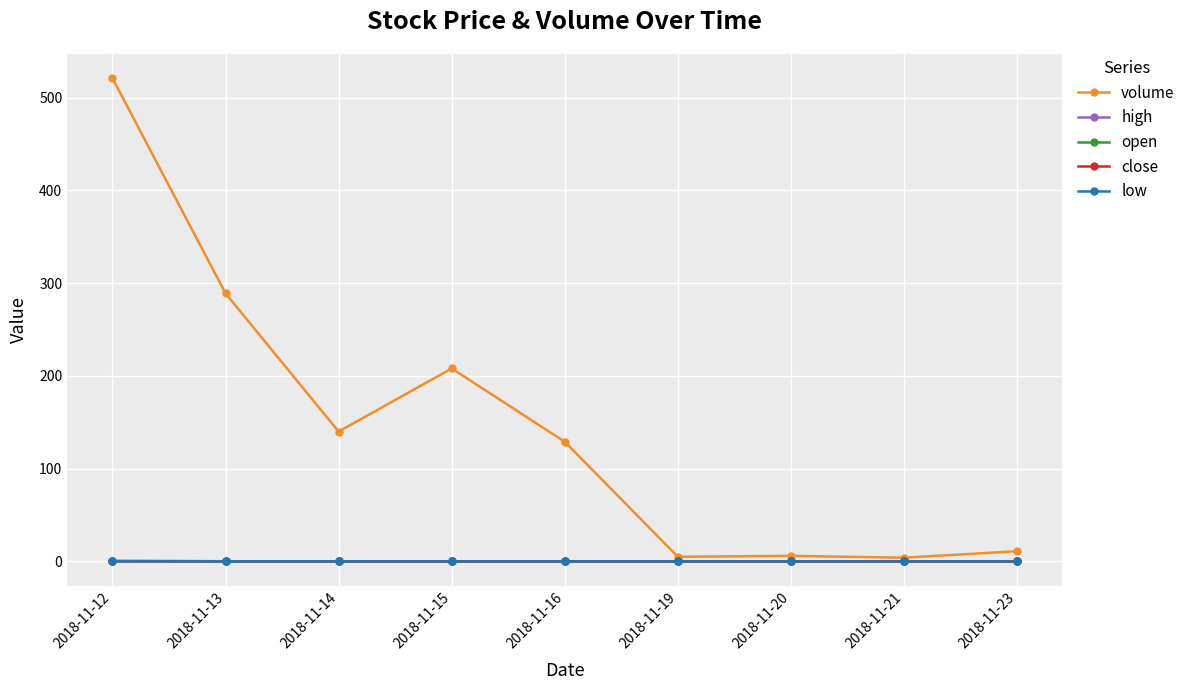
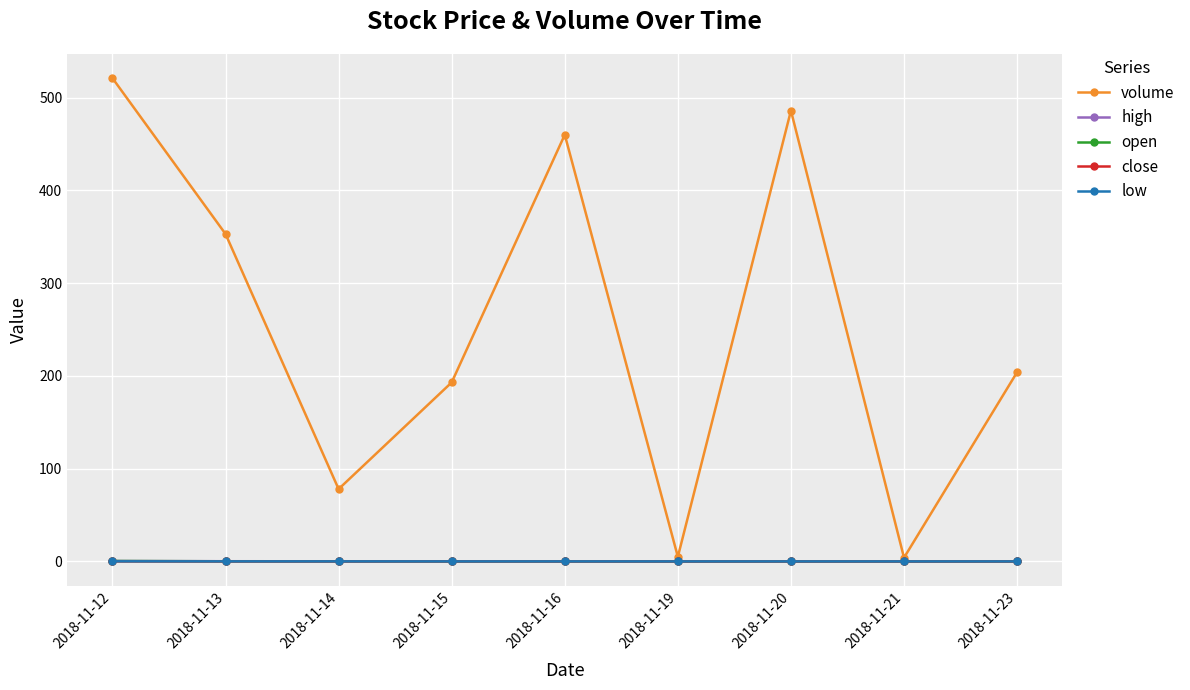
volume, 2018-11-13: 290 -> 350
volume, 2018-11-14: 140 -> 80
volume, 2018-11-15: 210 -> 190
volume, 2018-11-16: 130 -> 460
volume, 2018-11-20: 10 -> 490
volume, 2018-11-23: 10 -> 200
